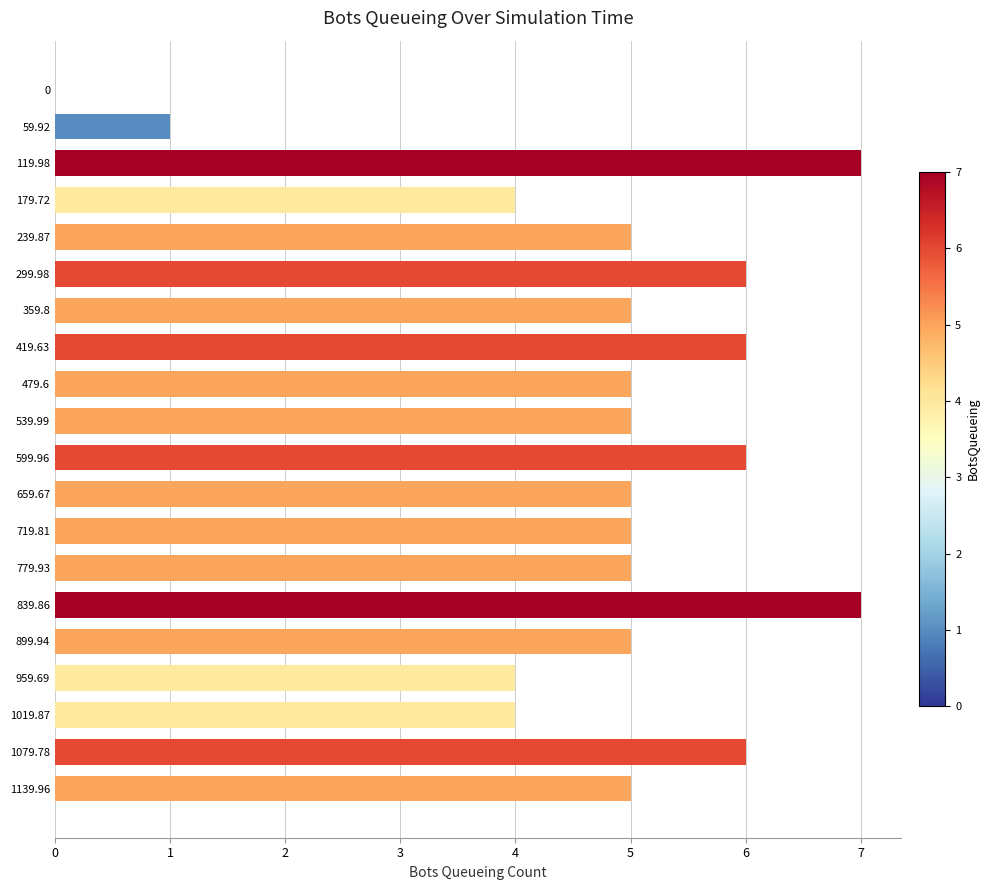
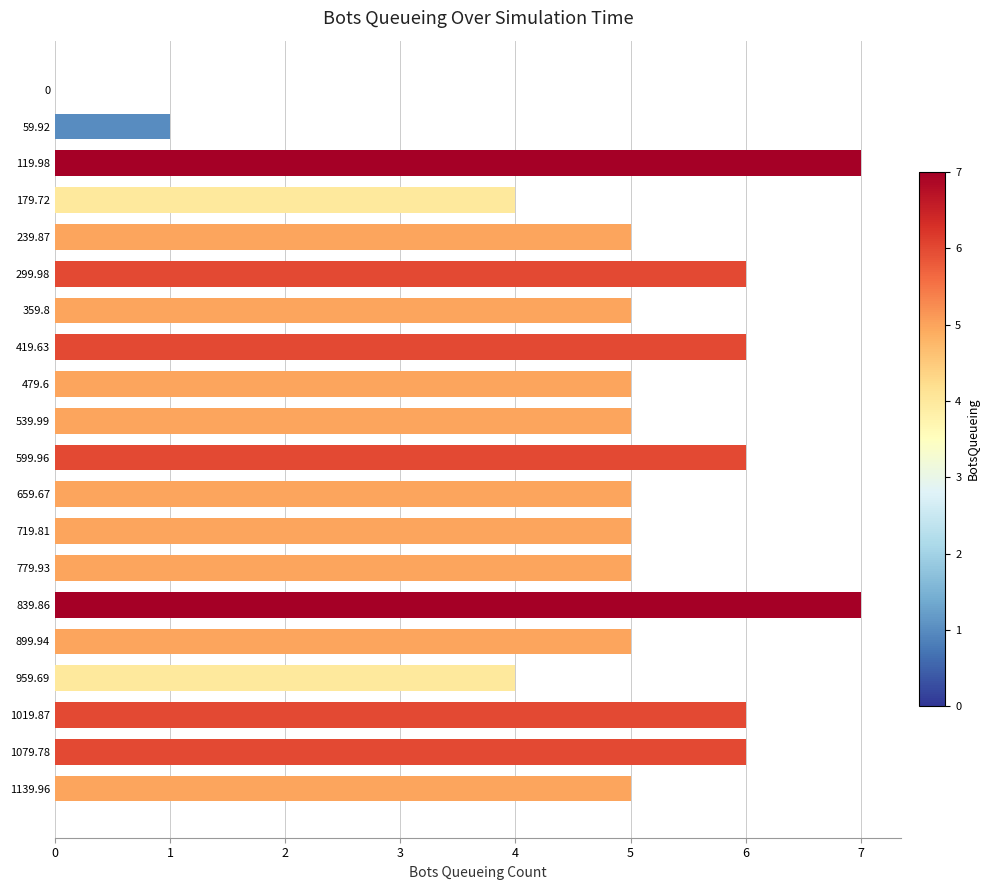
1019.87: 4 -> 6
